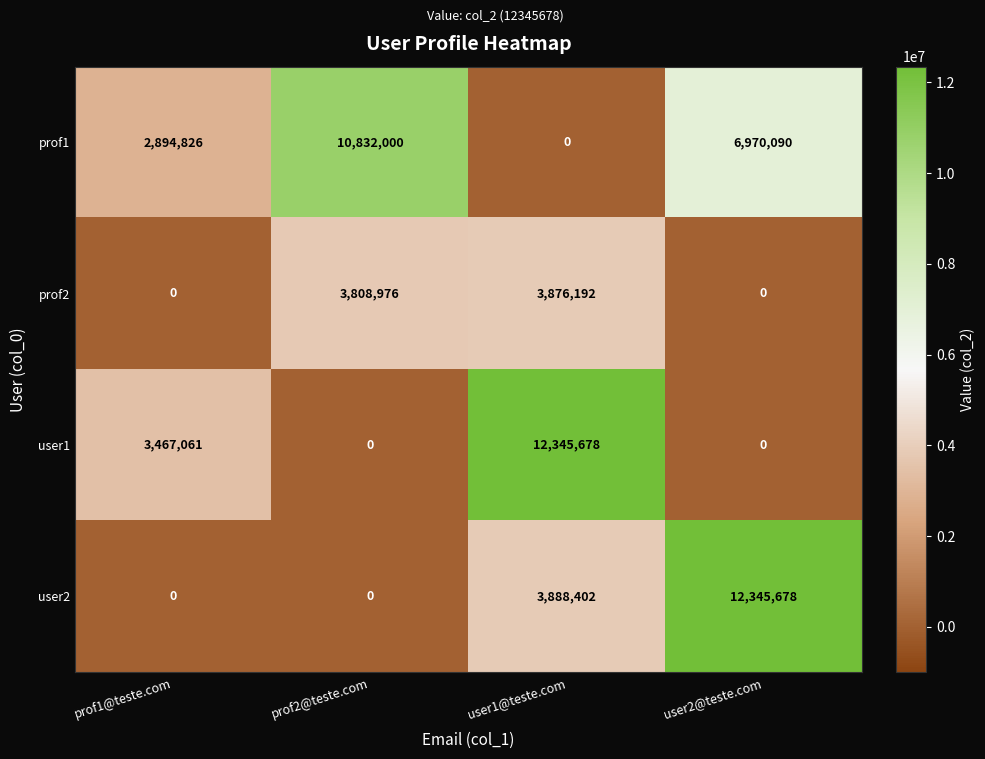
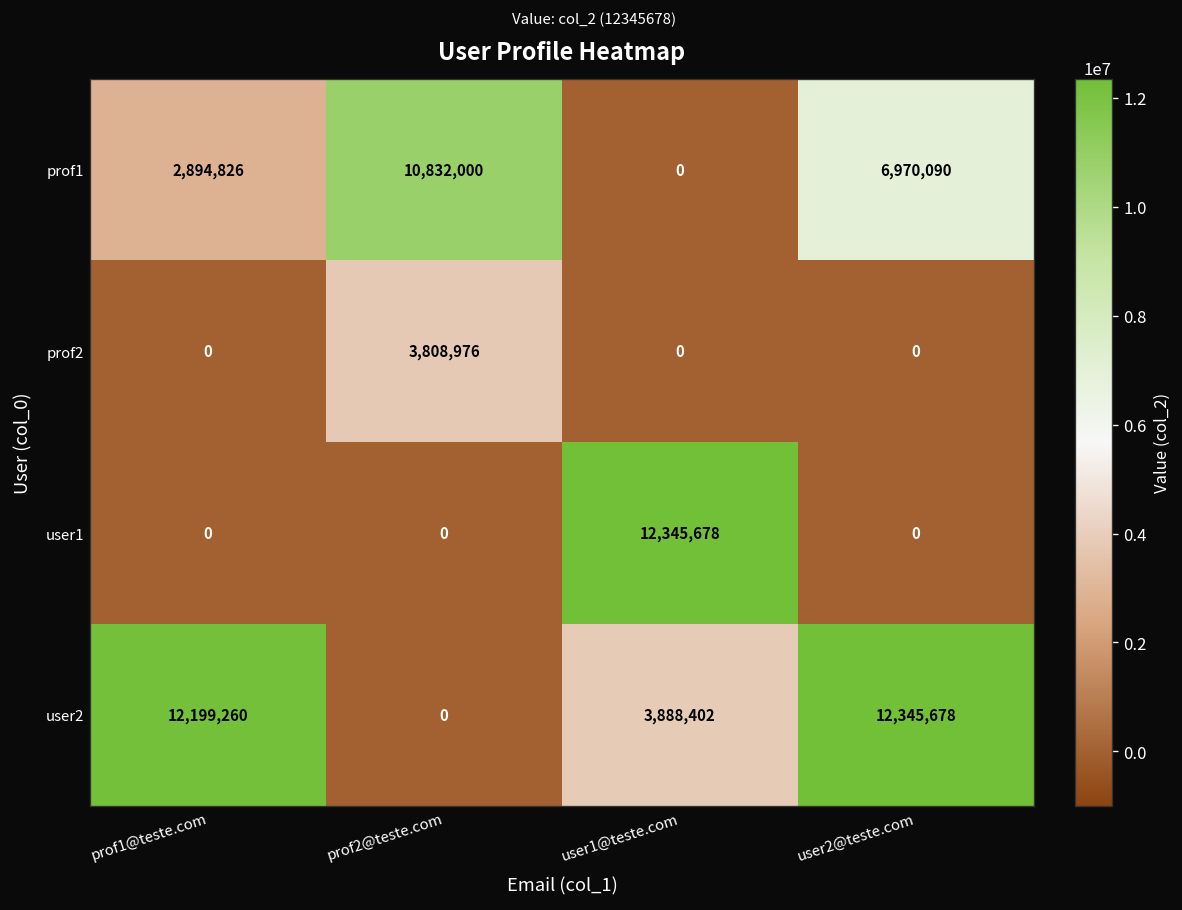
prof2, user1@teste.com: 3,876,192 -> 0
user1, prof1@teste.com: 3,467,061 -> 0
user2, prof1@teste.com: 0 -> 12,199,260
